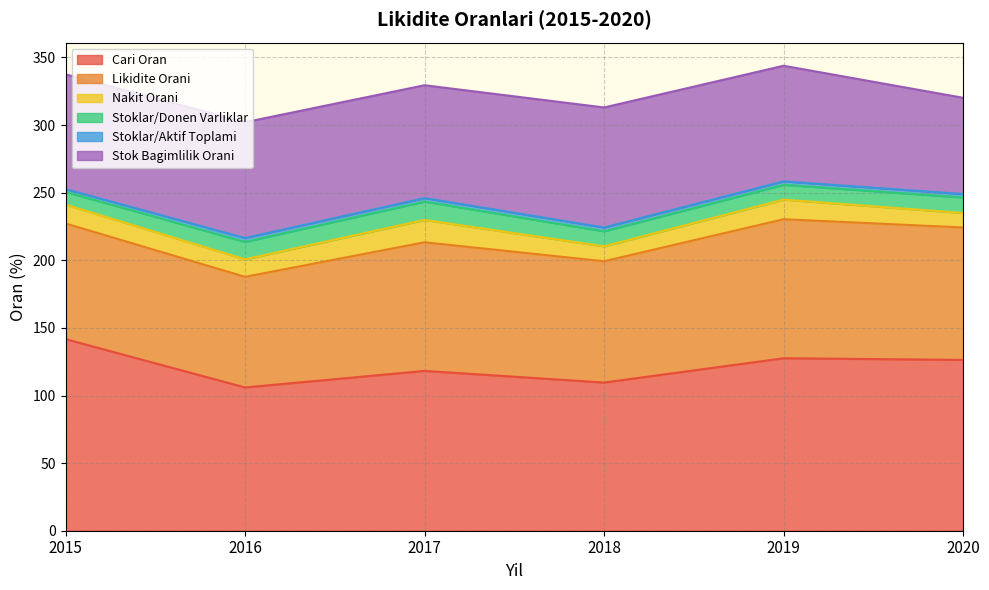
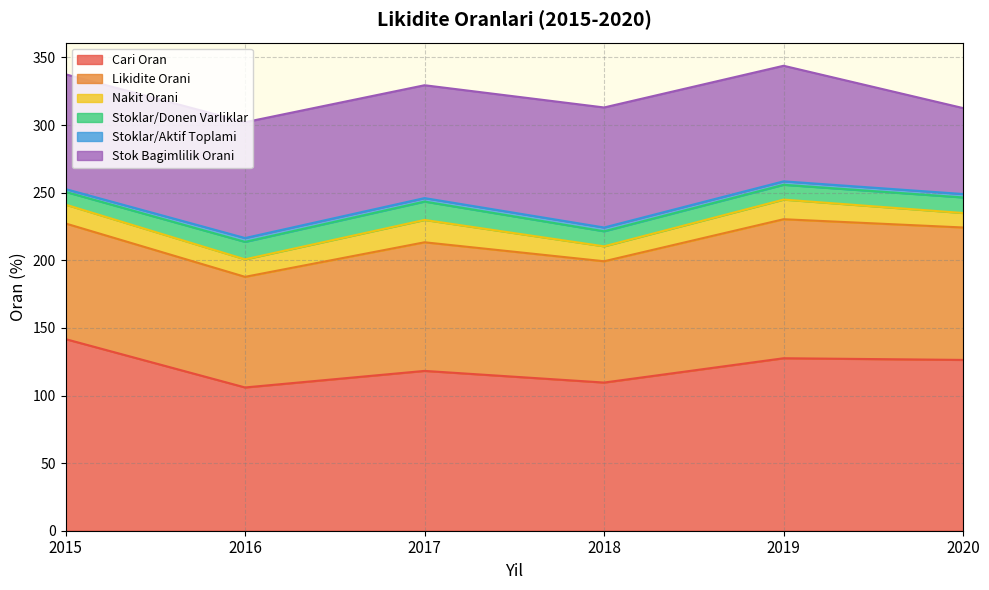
Stok Bagimlilik Orani, 2020: 71 -> 64
